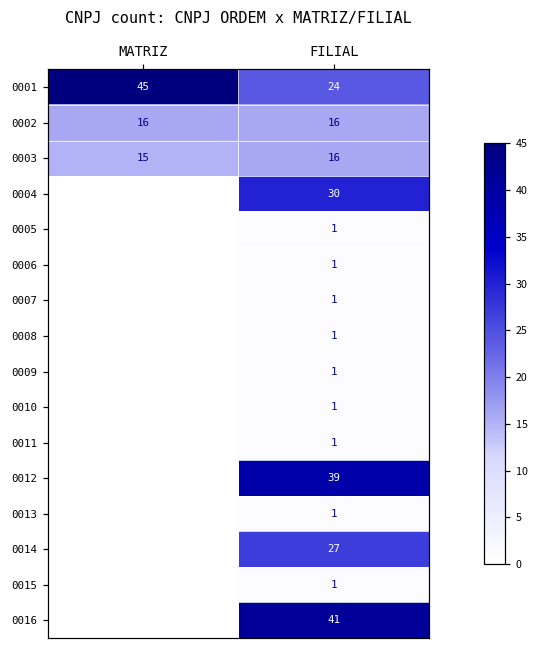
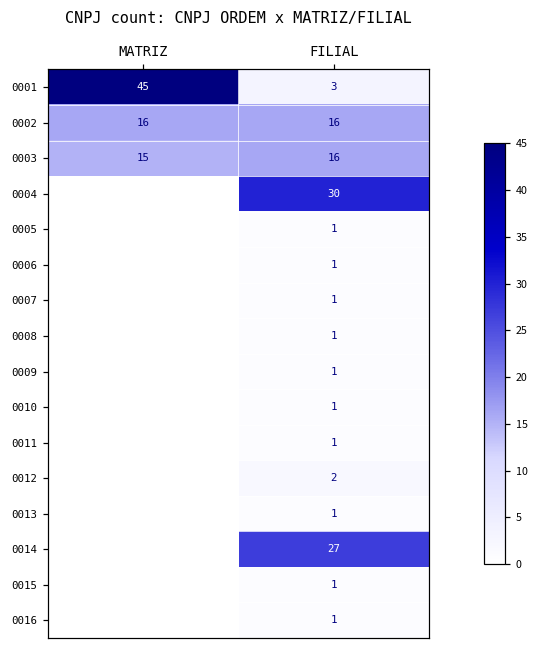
0001, FILIAL: 24 -> 3
0012, FILIAL: 39 -> 2
0016, FILIAL: 41 -> 1
